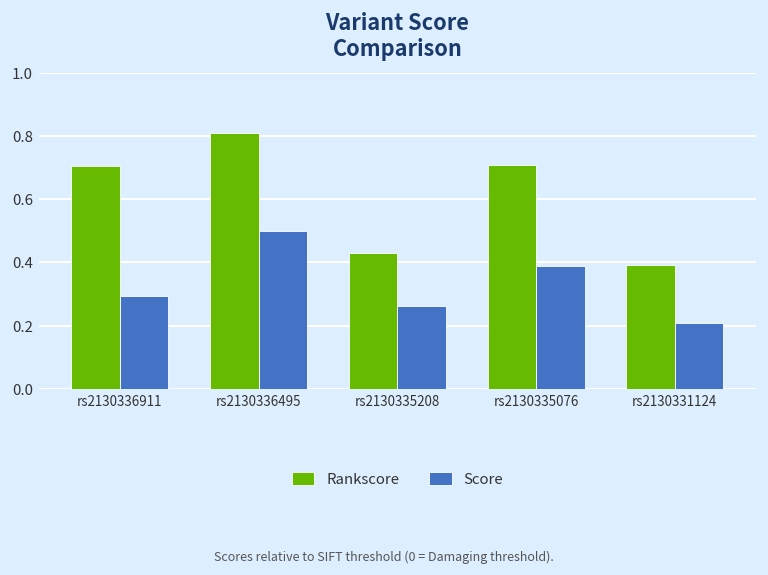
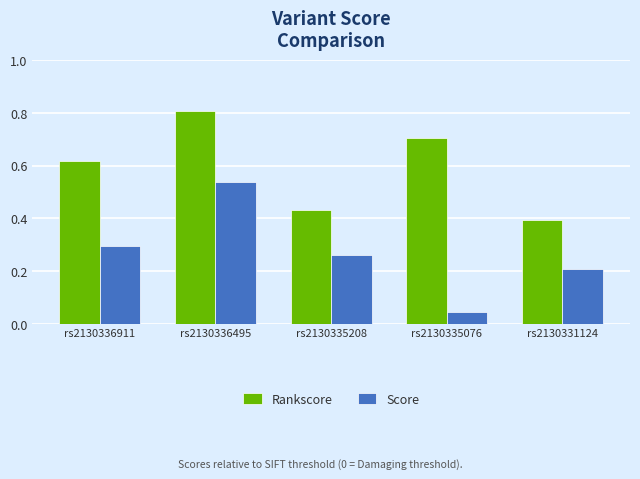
Rankscore, rs2130336911: 0.71 -> 0.62
Score, rs2130336495: 0.50 -> 0.54
Score, rs2130335076: 0.39 -> 0.05
